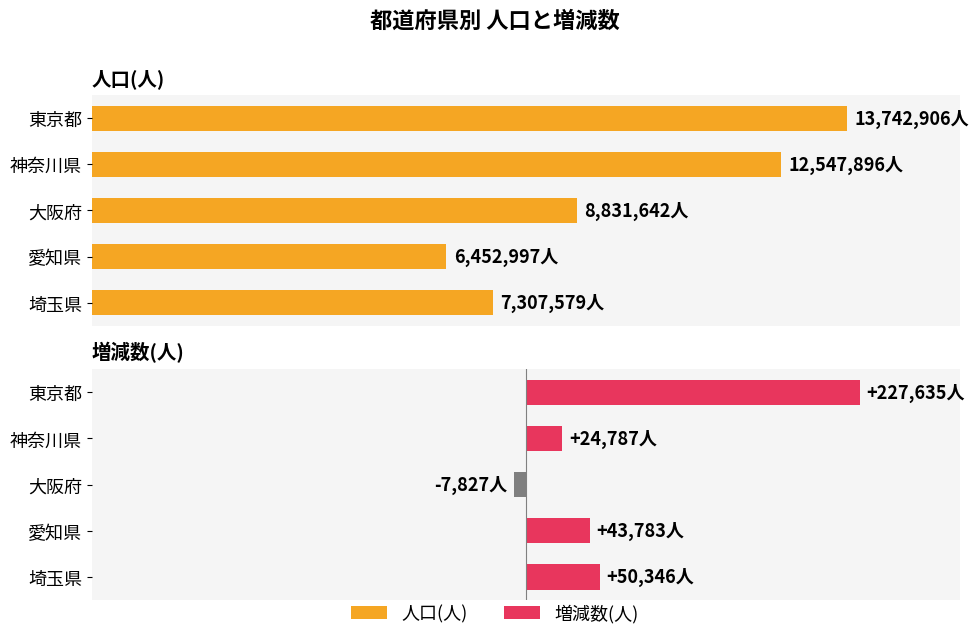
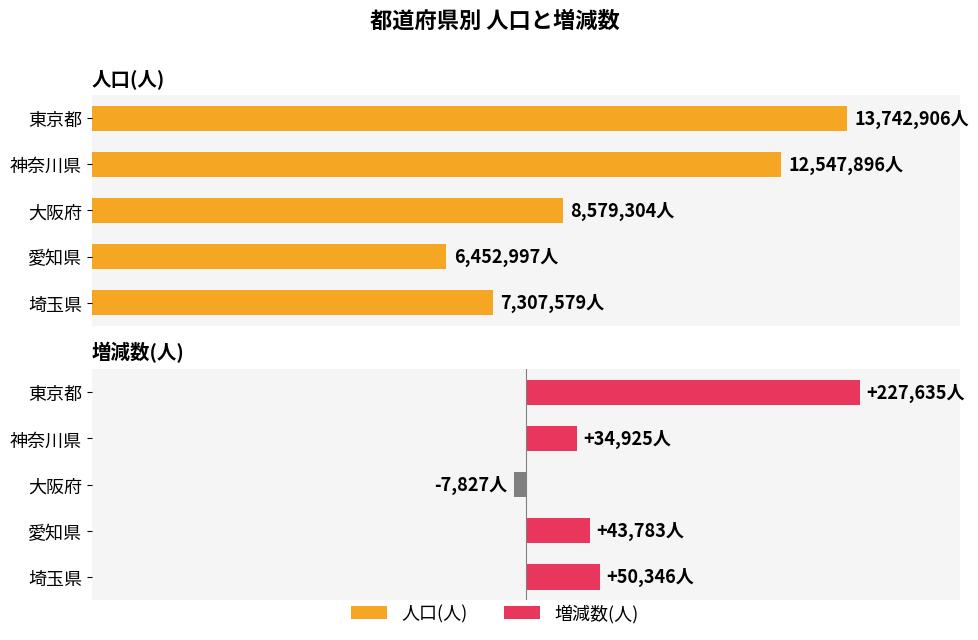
人口(人), 大阪府: 8,831,642人 -> 8,579,304人
増減数(人), 神奈川県: +24,787人 -> +34,925人
